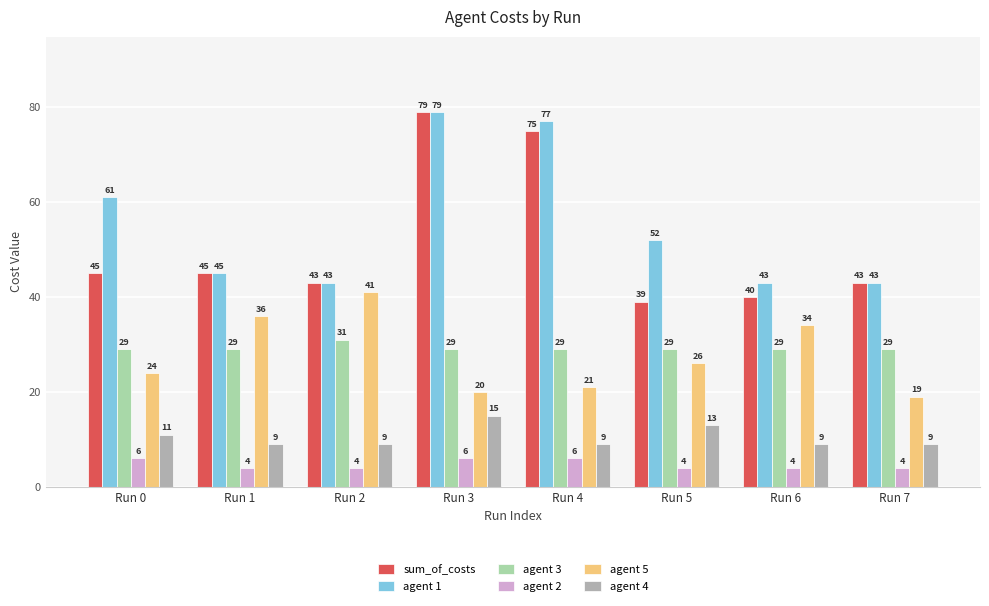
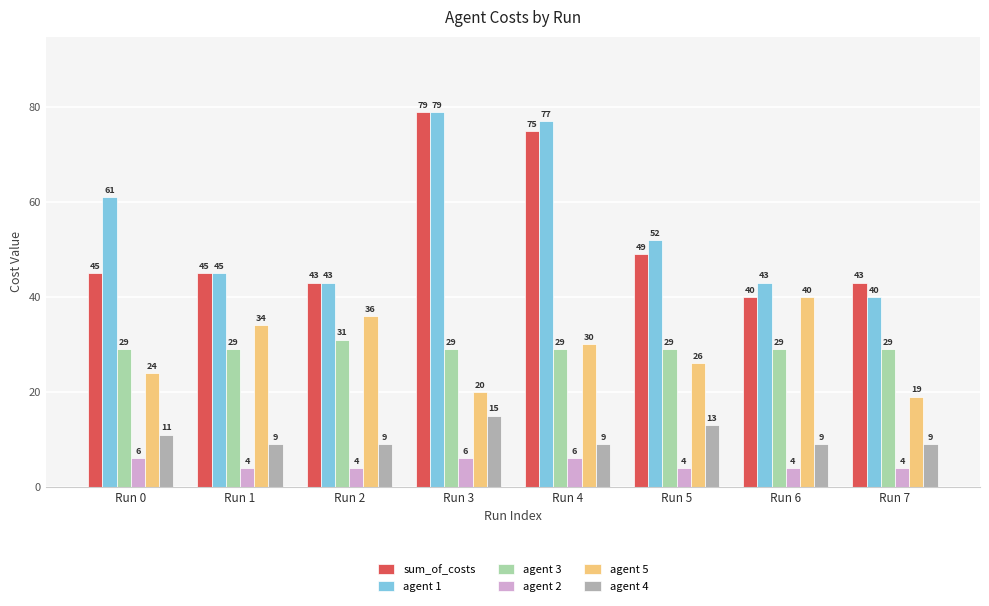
agent 5, Run 1: 36 -> 34
agent 5, Run 2: 41 -> 36
agent 5, Run 4: 21 -> 30
sum_of_costs, Run 5: 39 -> 49
agent 5, Run 6: 34 -> 40
agent 1, Run 7: 43 -> 40
